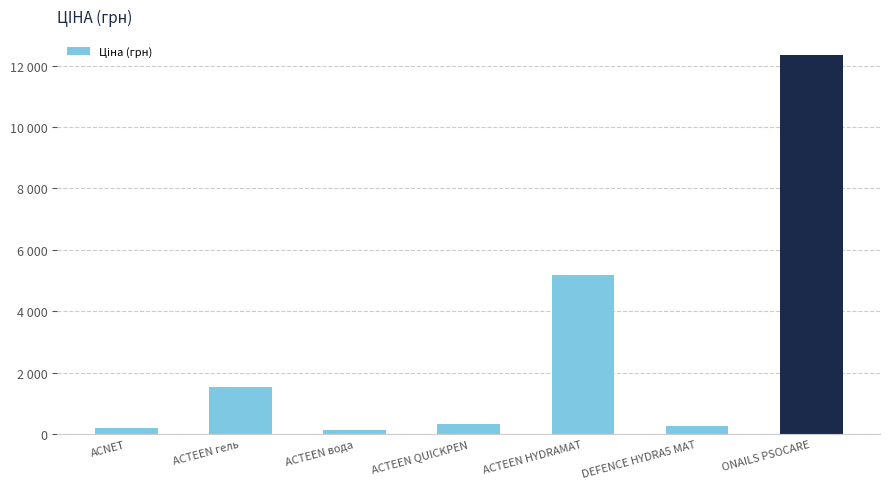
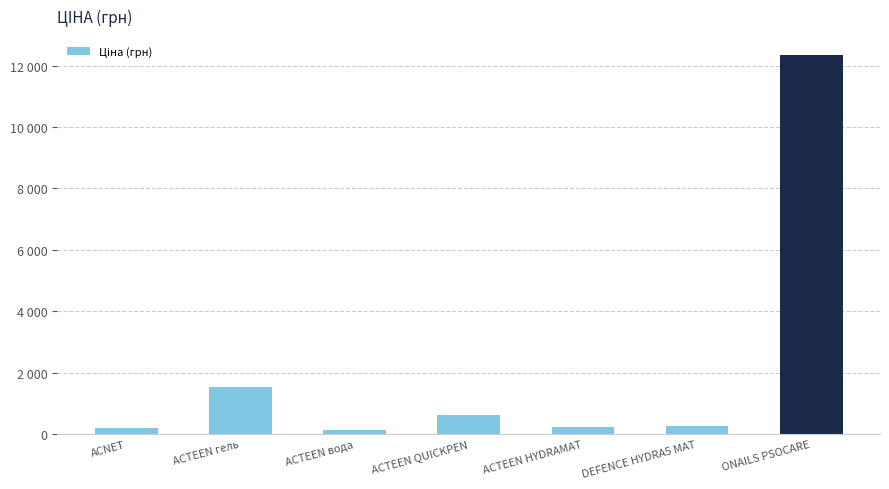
ACTEEN QUICKPEN: 300 -> 600
ACTEEN HYDRAMAT: 5200 -> 200
